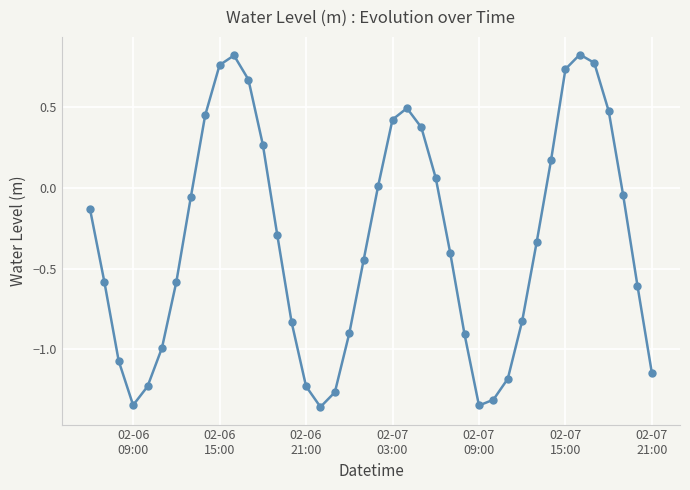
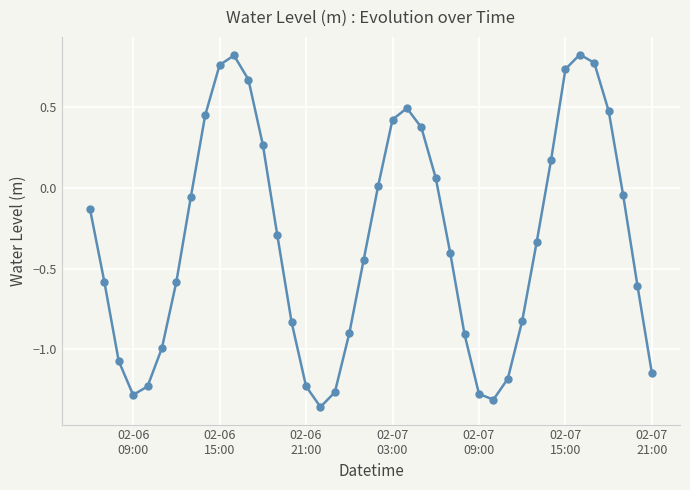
02-06 09:00: -1.35 -> -1.28
02-07 09:00: -1.35 -> -1.28
